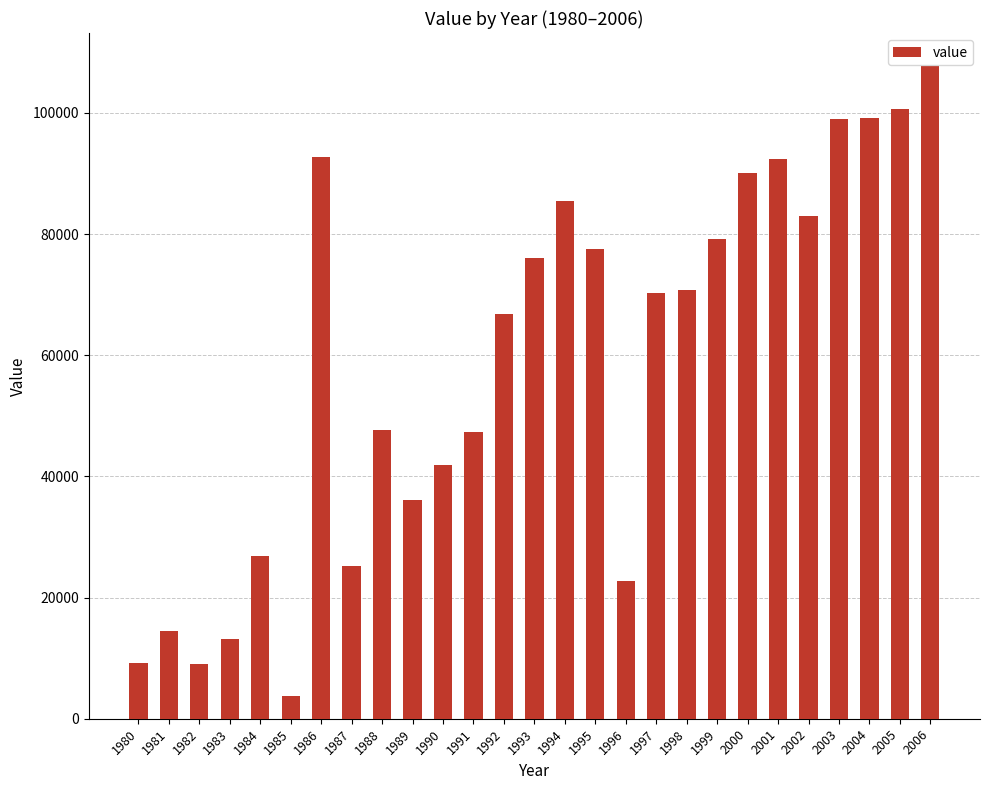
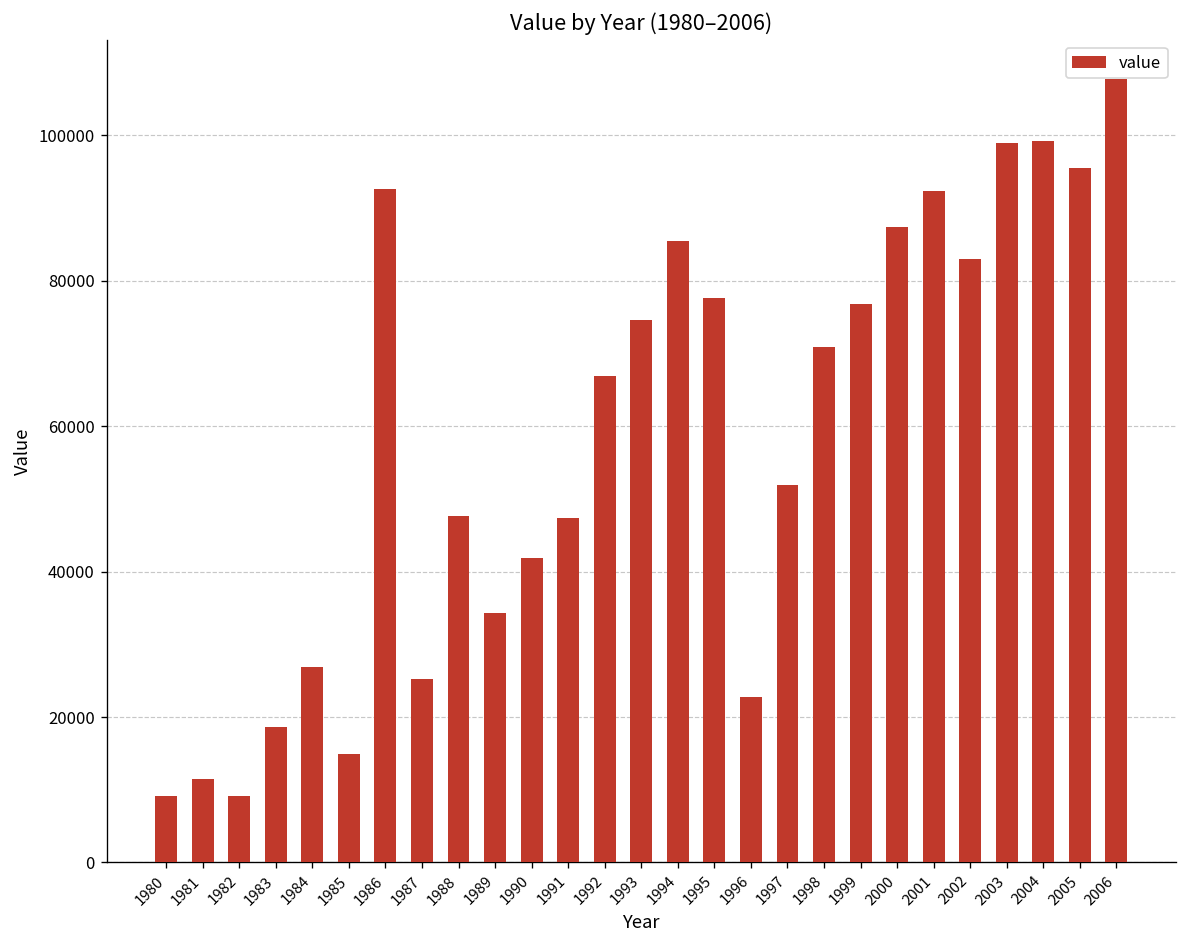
1981: 15000 -> 11000
1983: 13000 -> 19000
1985: 4000 -> 15000
1989: 36000 -> 34000
1993: 76000 -> 75000
1997: 70000 -> 52000
1999: 79000 -> 77000
2000: 90000 -> 87000
2005: 101000 -> 96000
